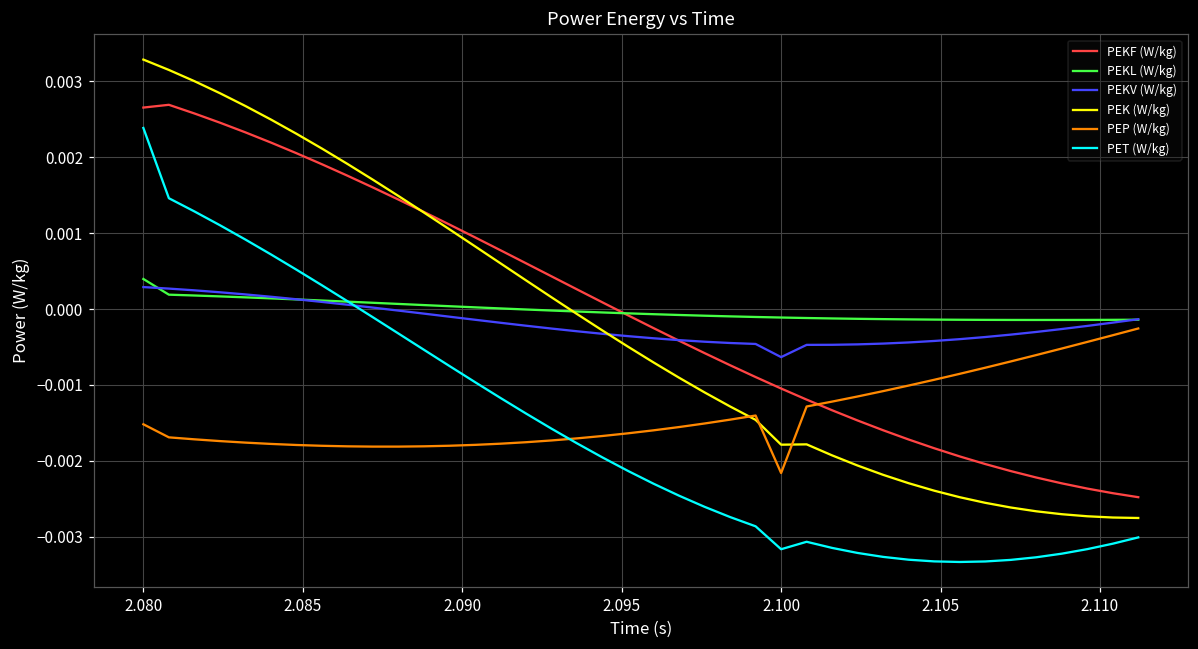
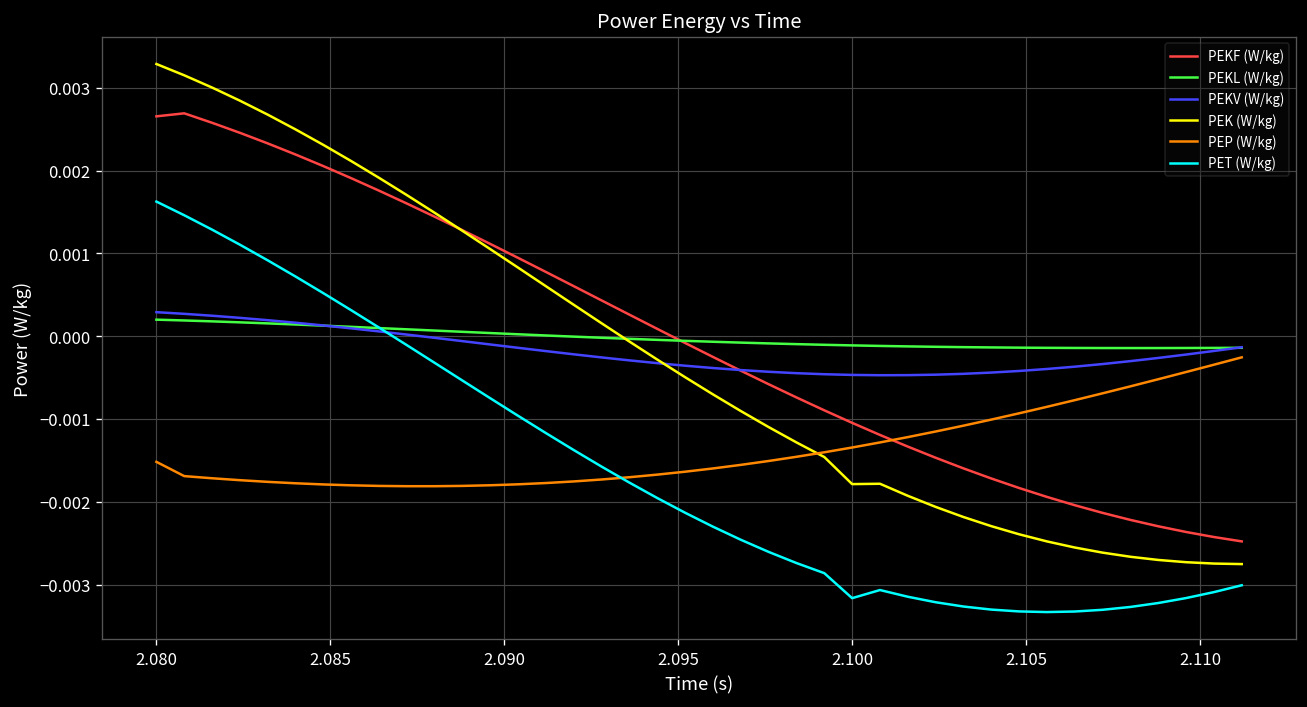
PEKL (W/kg), 2.080: 0.0004 -> 0.0002
PET (W/kg), 2.080: 0.0024 -> 0.0016
PEKV (W/kg), 2.100: -0.0006 -> -0.0005
PEP (W/kg), 2.100: -0.0022 -> -0.0013
